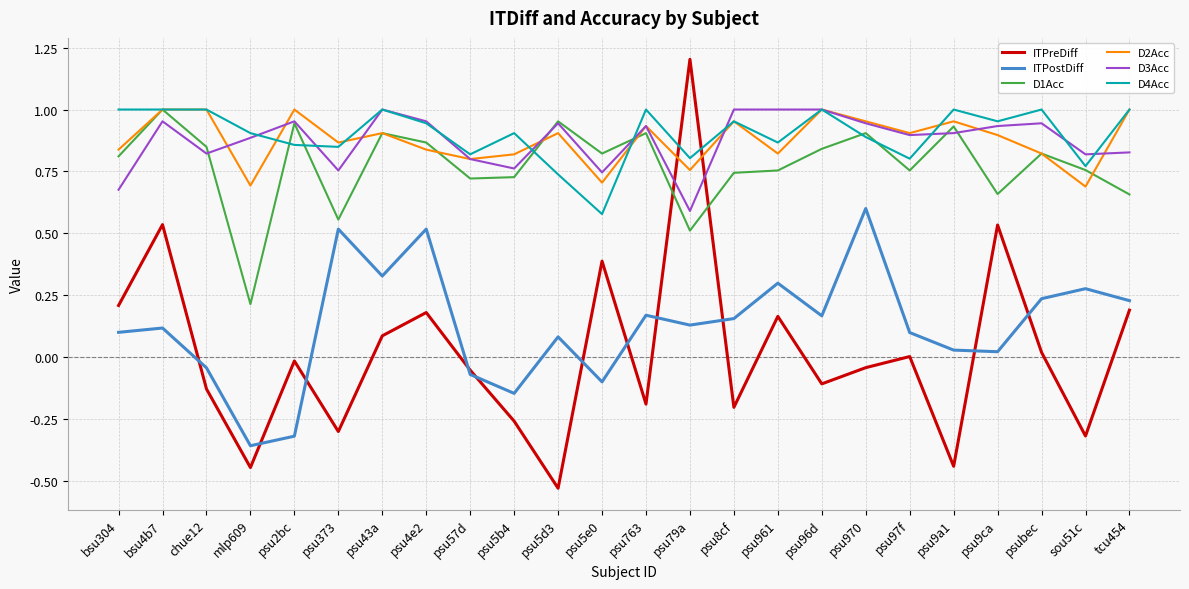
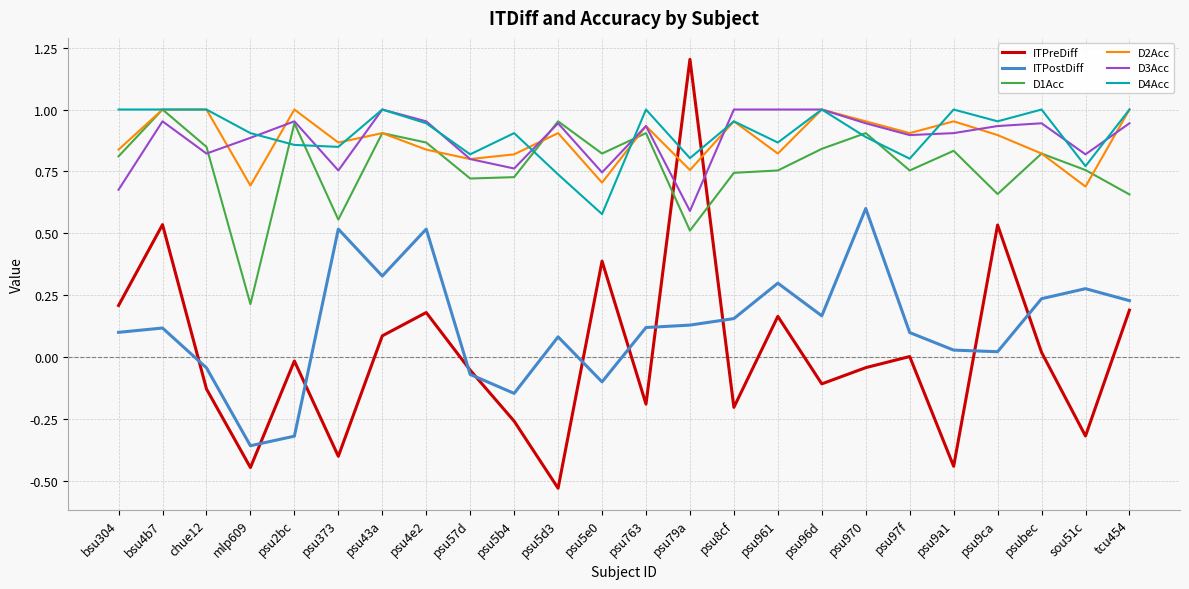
ITPreDiff, psu373: -0.3 -> -0.4
ITPostDiff, psu763: 0.17 -> 0.12
D1Acc, psu9a1: 0.93 -> 0.83
D3Acc, tcu454: 0.83 -> 0.94
